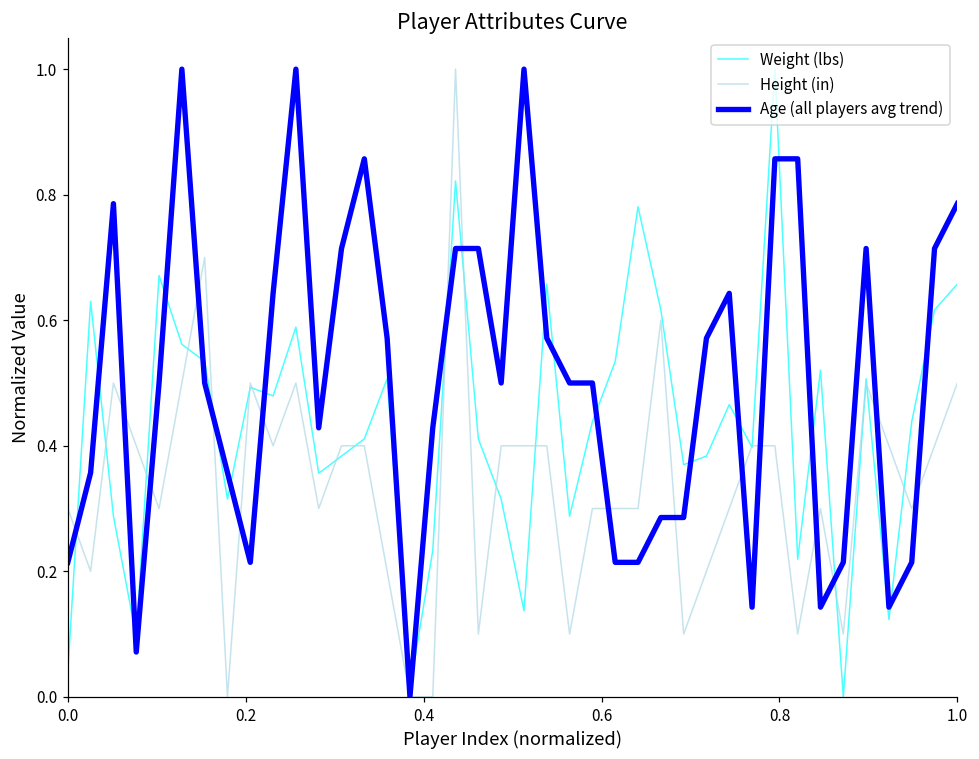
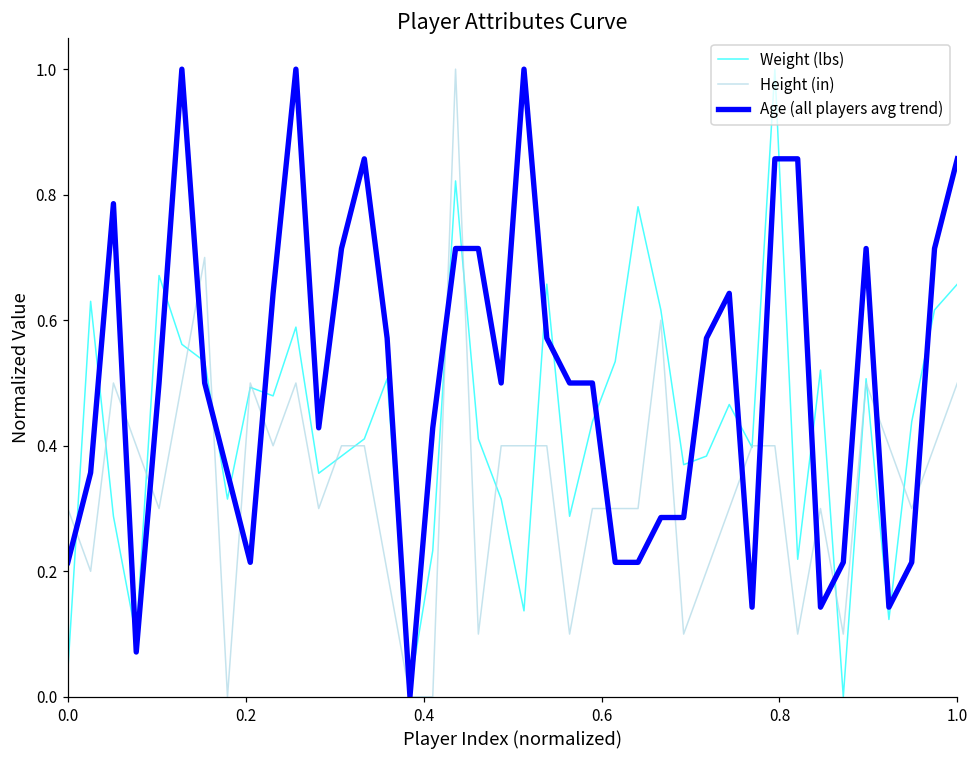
Age (all players avg trend), 1.0: 0.79 -> 0.86
